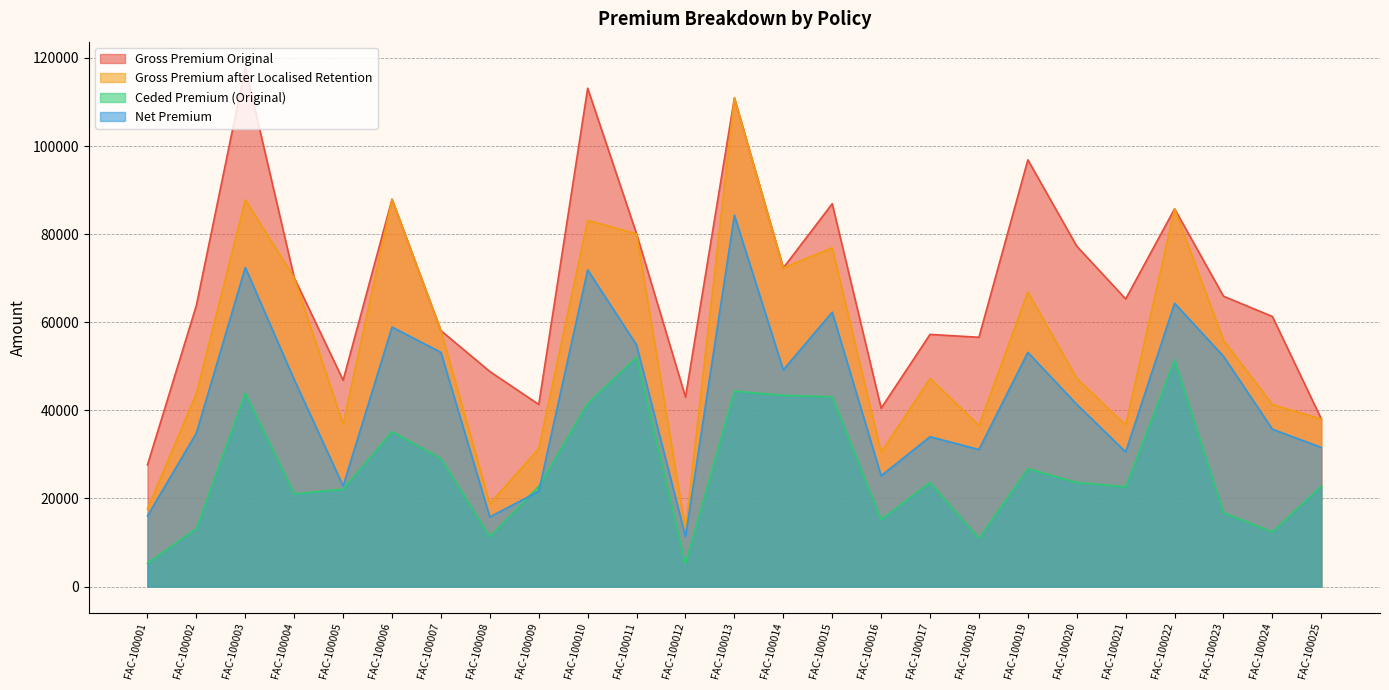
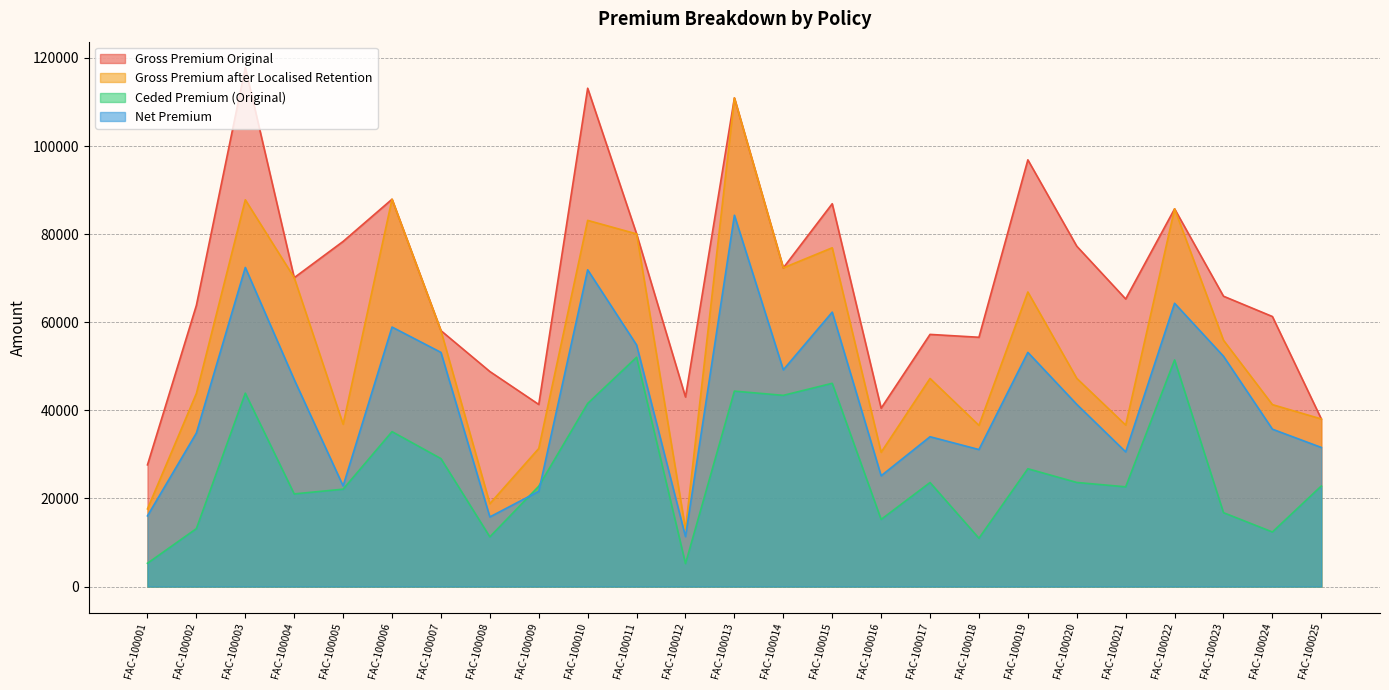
Gross Premium Original, FAC-100005: 47000 -> 78000
Ceded Premium (Original), FAC-100015: 43000 -> 46000
